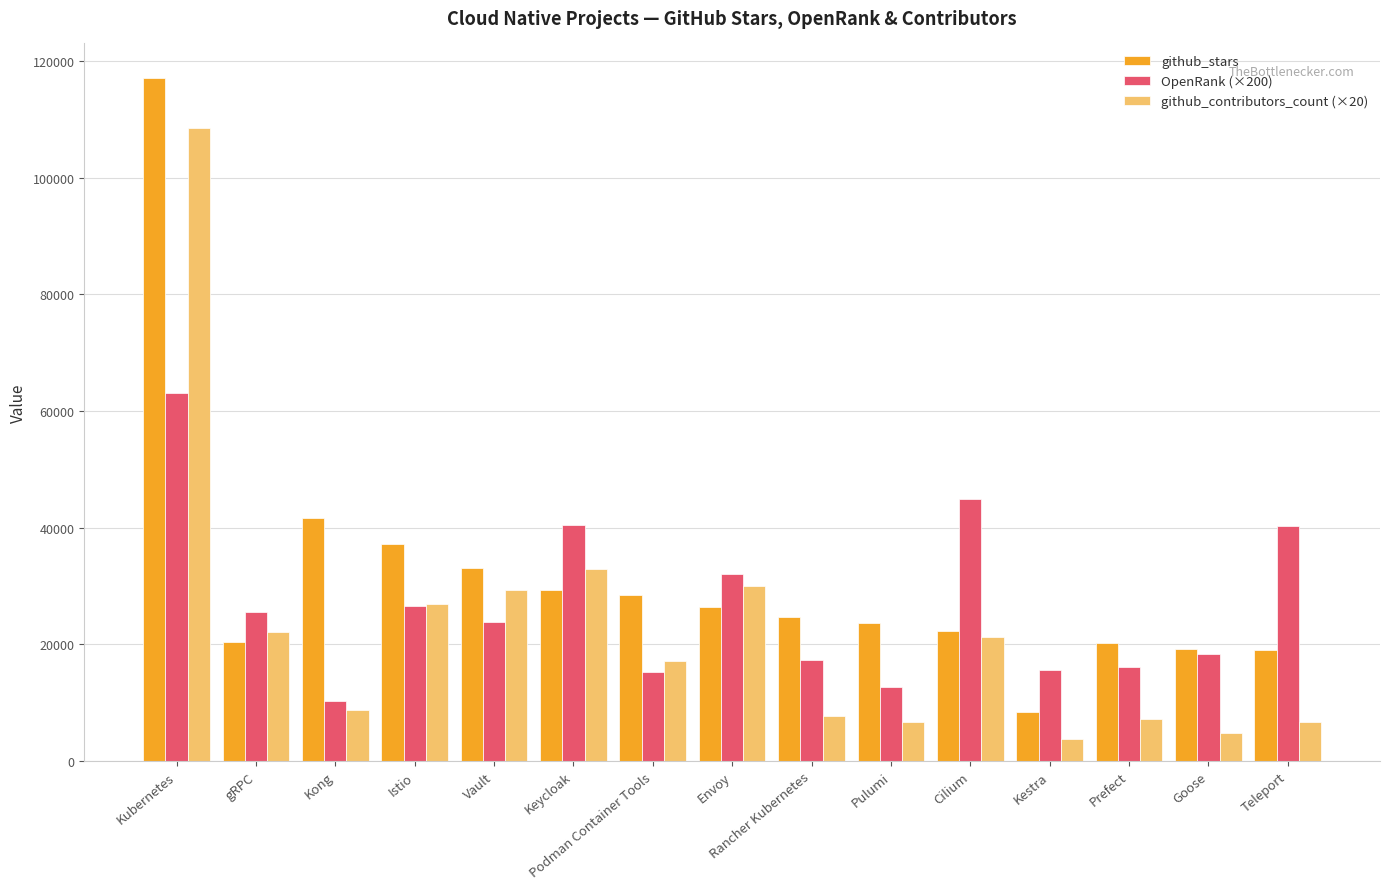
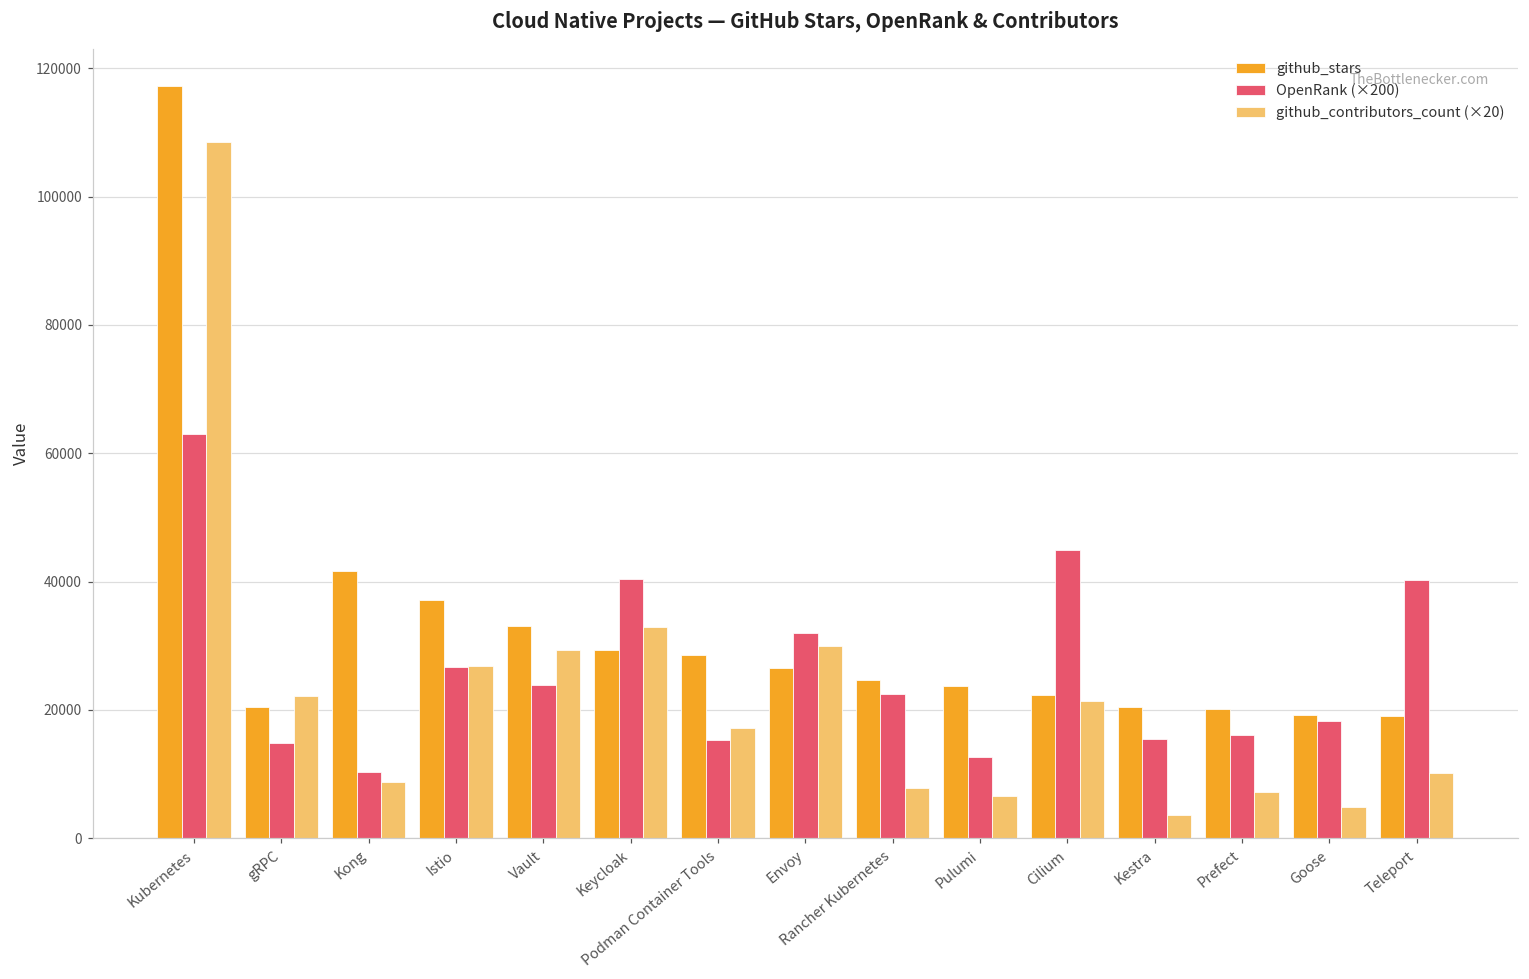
OpenRank (×200), gRPC: 26000 -> 15000
OpenRank (×200), Rancher Kubernetes: 17000 -> 23000
github_stars, Kestra: 8000 -> 20000
github_contributors_count (×20), Teleport: 7000 -> 10000
